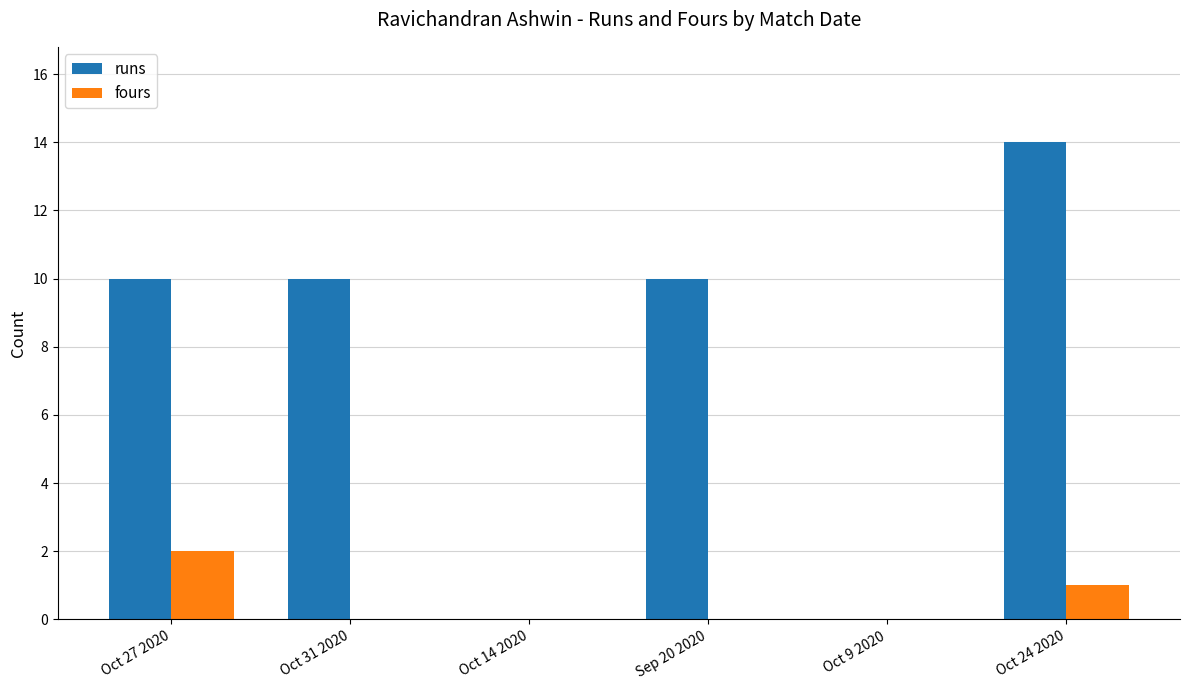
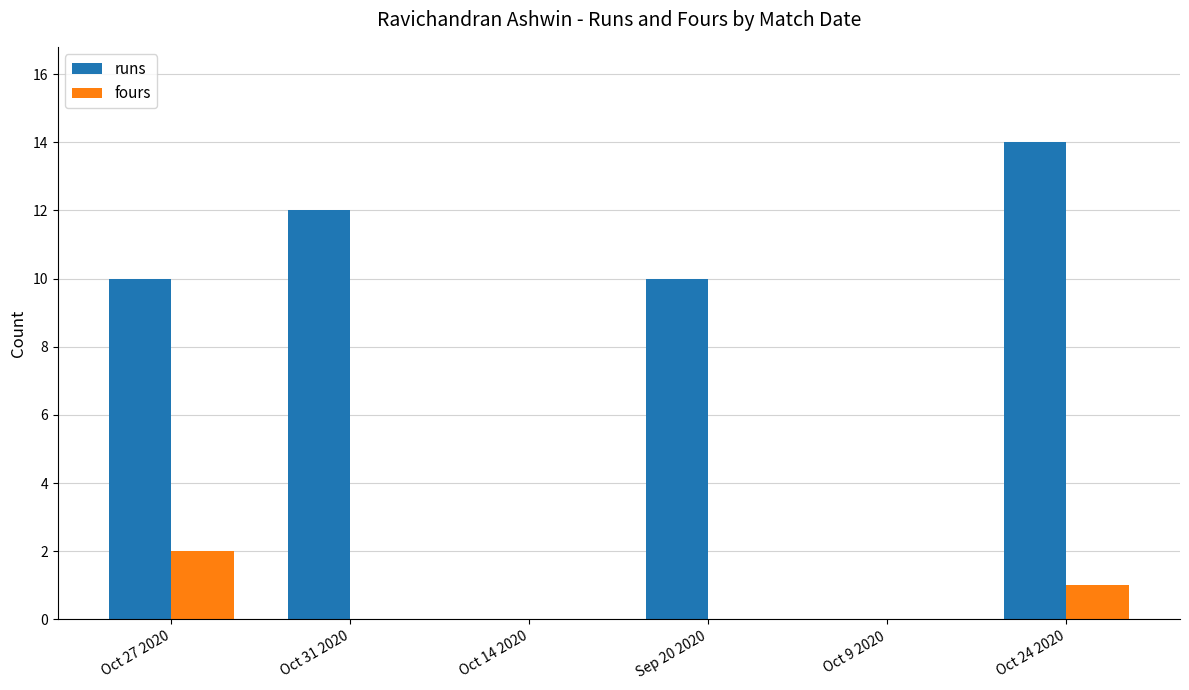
runs, Oct 31 2020: 10 -> 12
